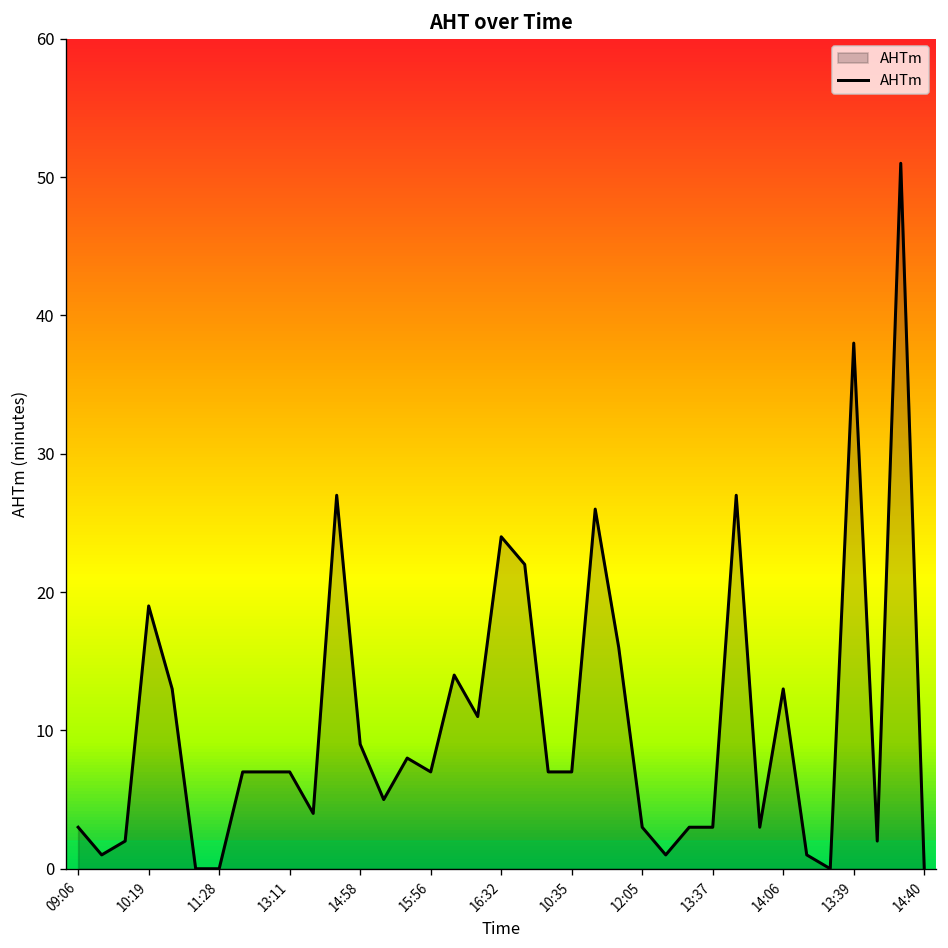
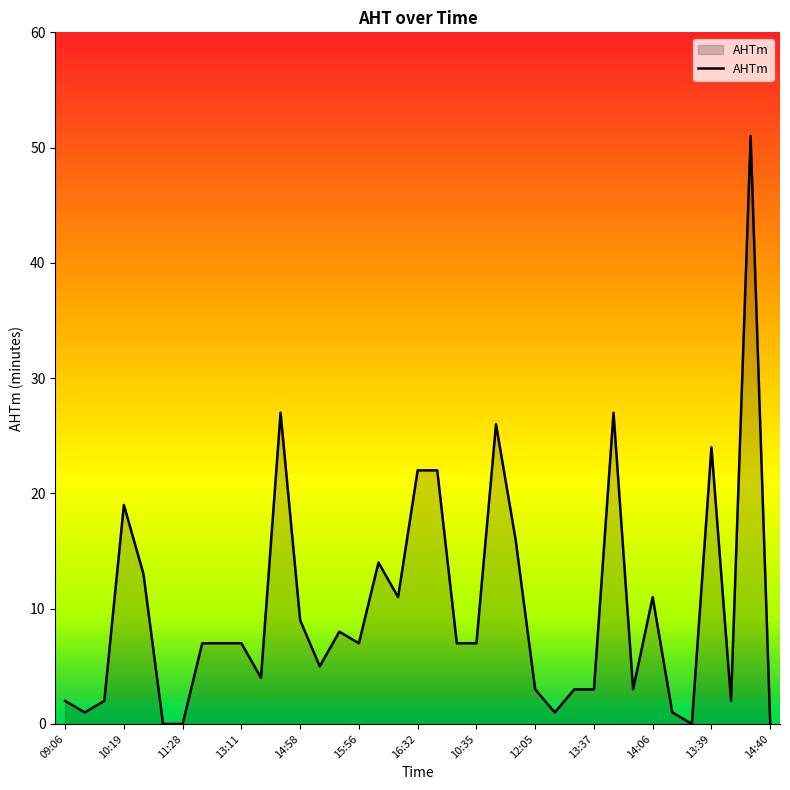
09:06: 3 -> 2
16:32: 24 -> 22
14:06: 13 -> 11
13:39: 38 -> 24
